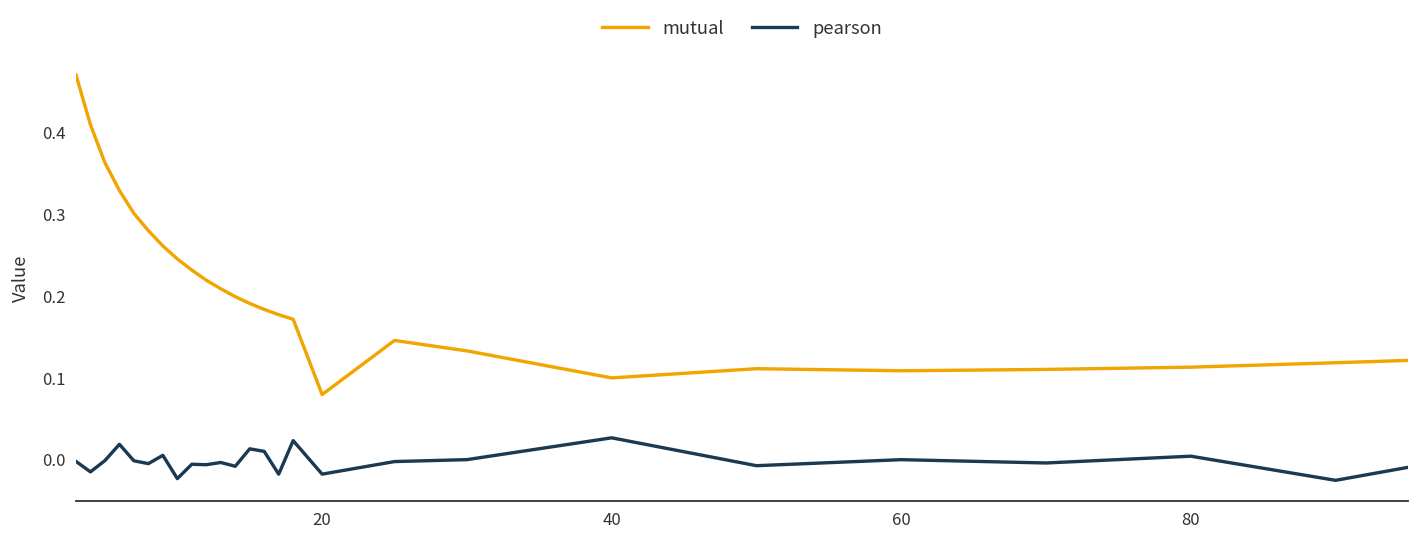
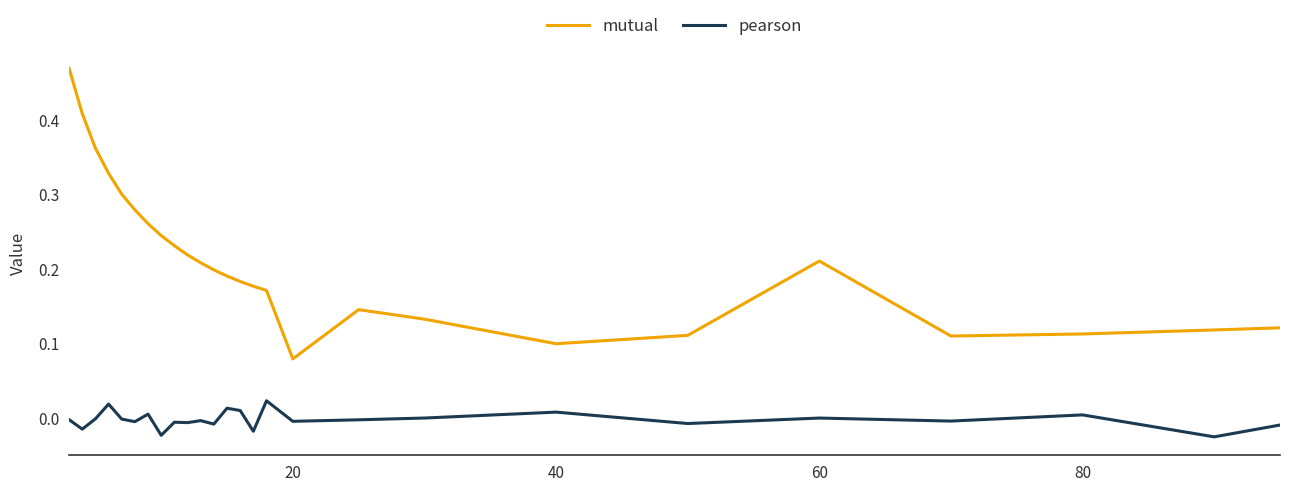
pearson, 20: -0.02 -> 0.00
pearson, 40: 0.03 -> 0.01
mutual, 60: 0.11 -> 0.21
